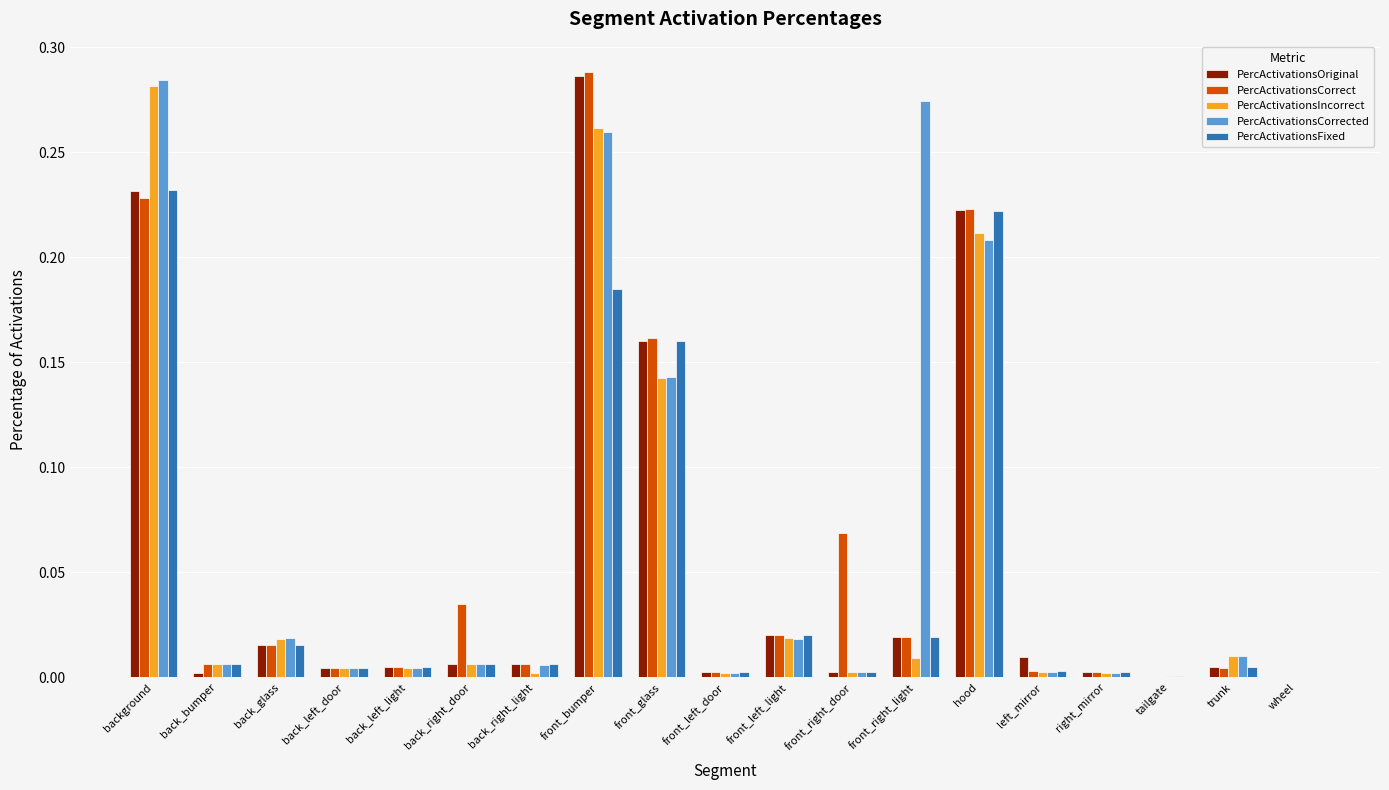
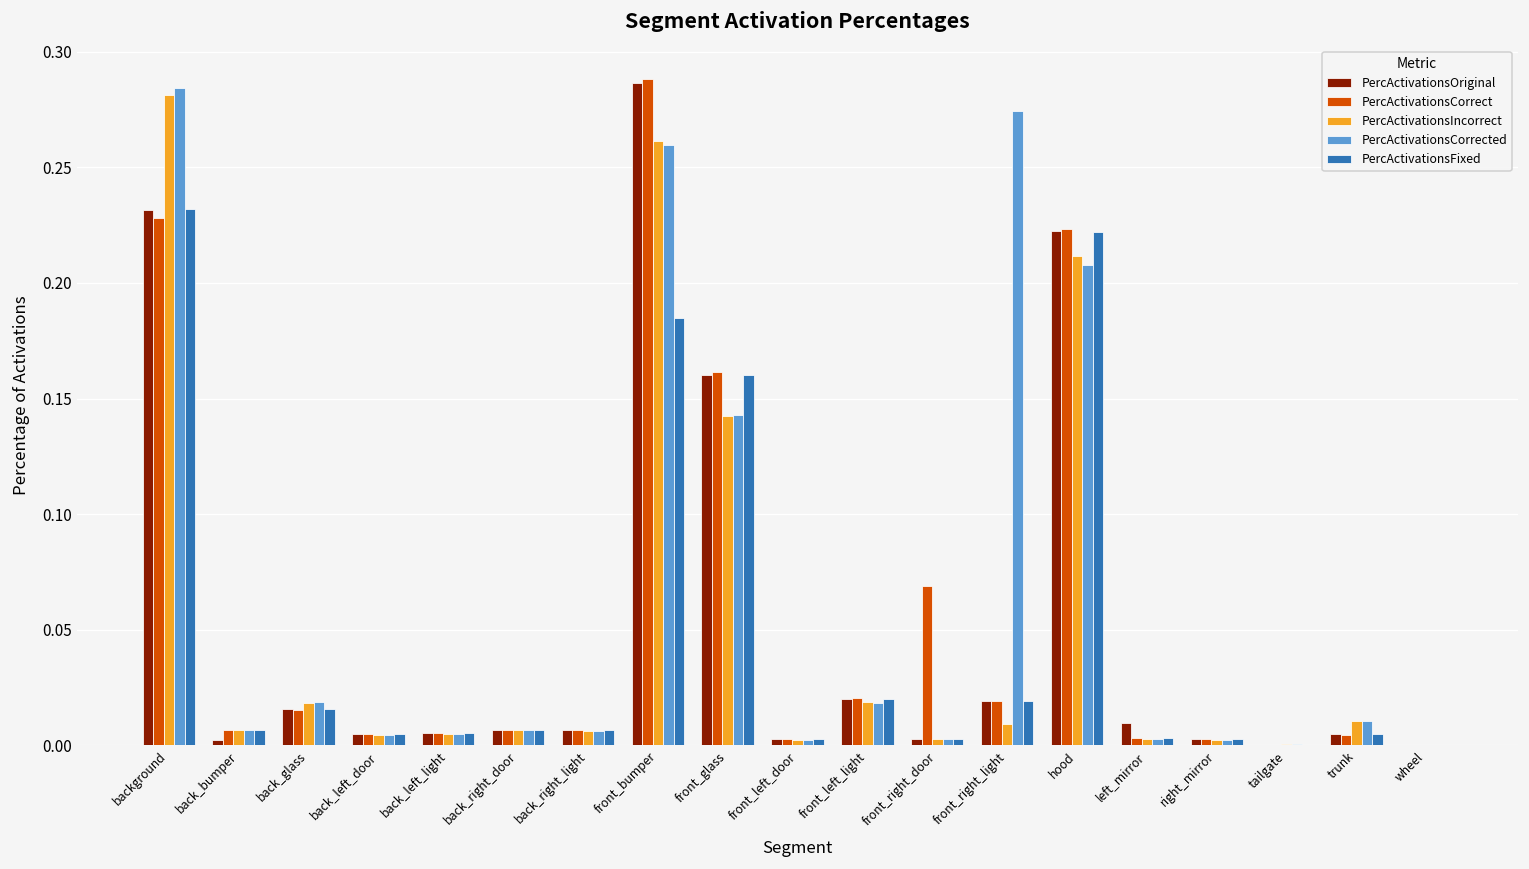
PercActivationsCorrect, back_right_door: 0.035 -> 0.006
PercActivationsIncorrect, back_right_light: 0.002 -> 0.006
